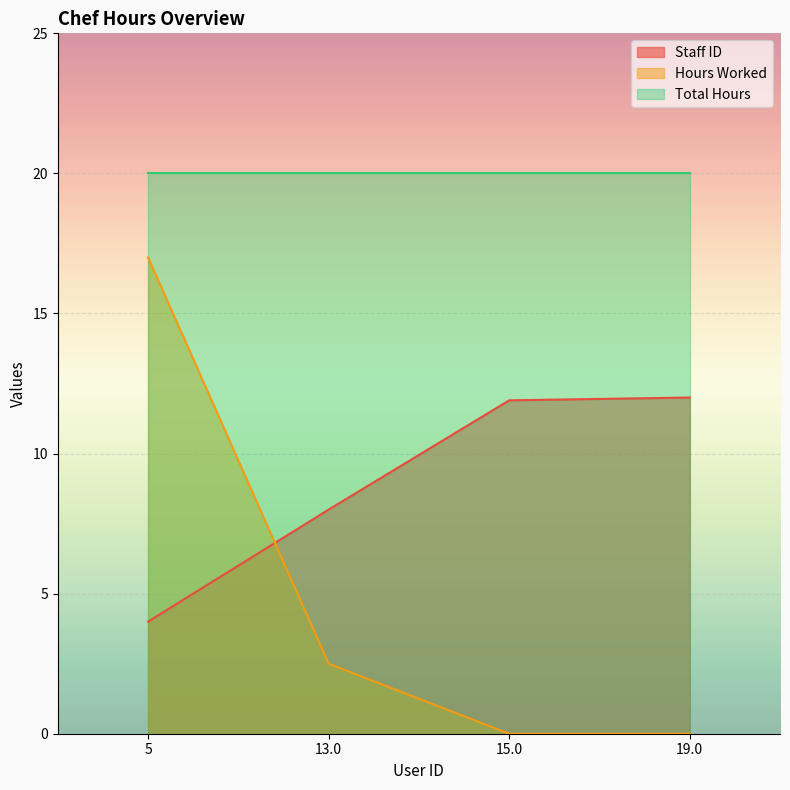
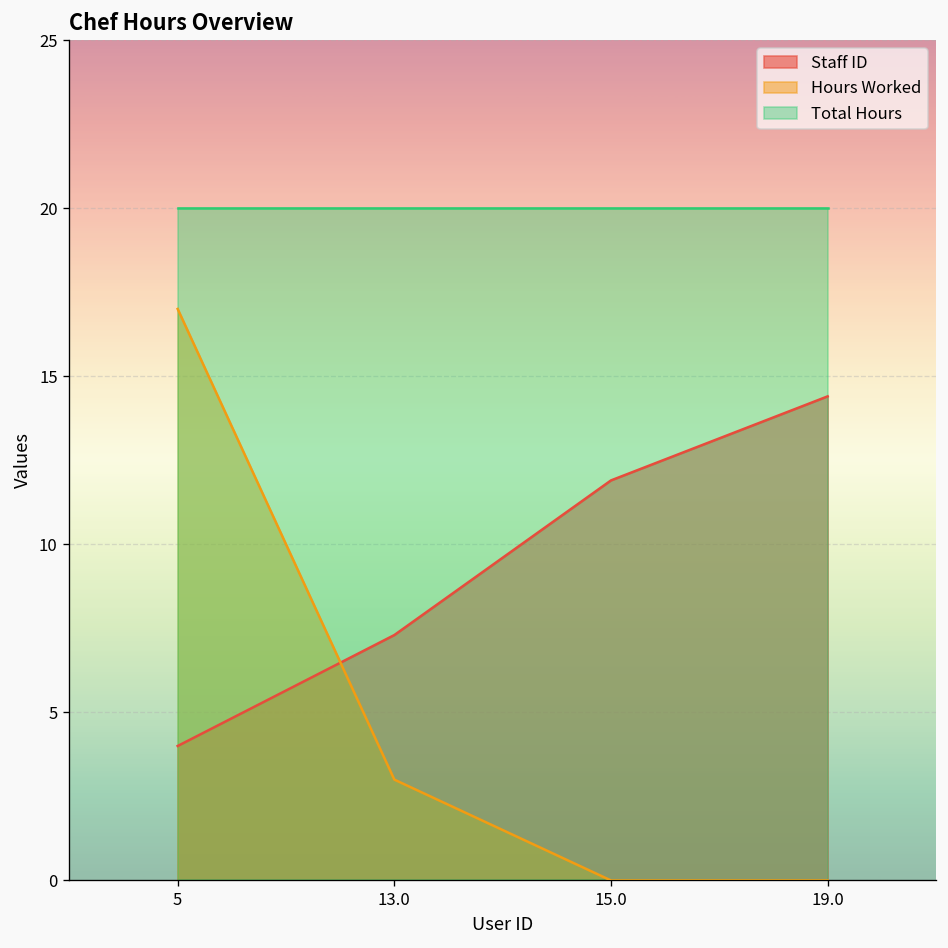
Staff ID, 13.0: 8.0 -> 7.3
Hours Worked, 13.0: 2.5 -> 3.0
Staff ID, 19.0: 12.0 -> 14.4
